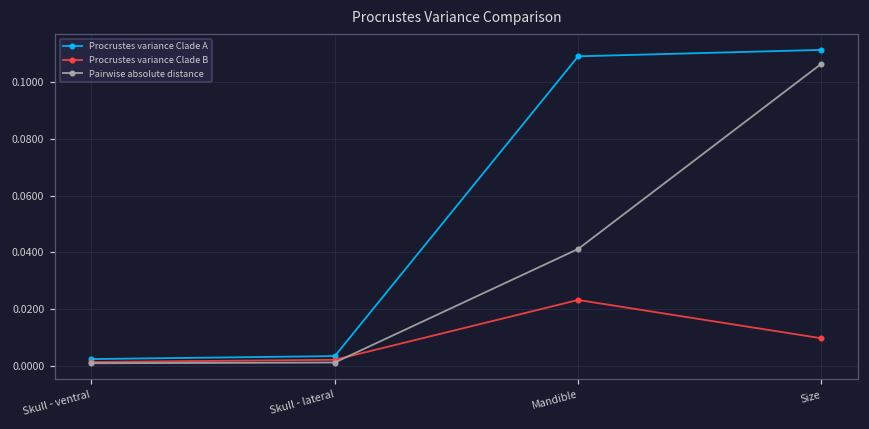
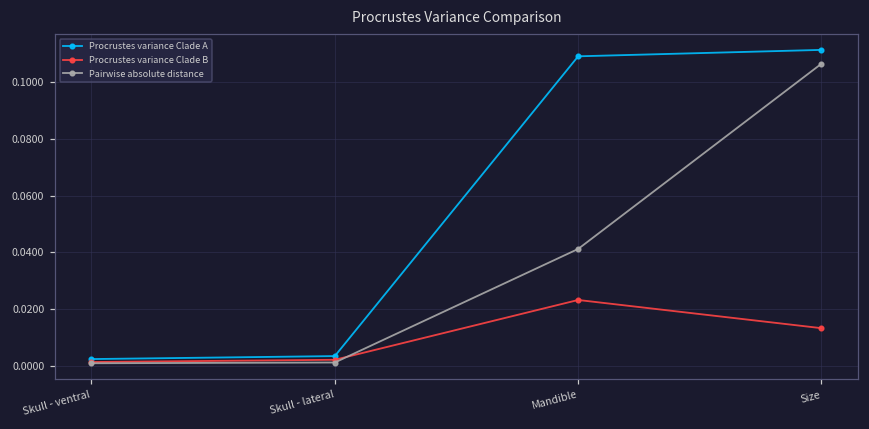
Procrustes variance Clade B, Size: 0.010 -> 0.013
